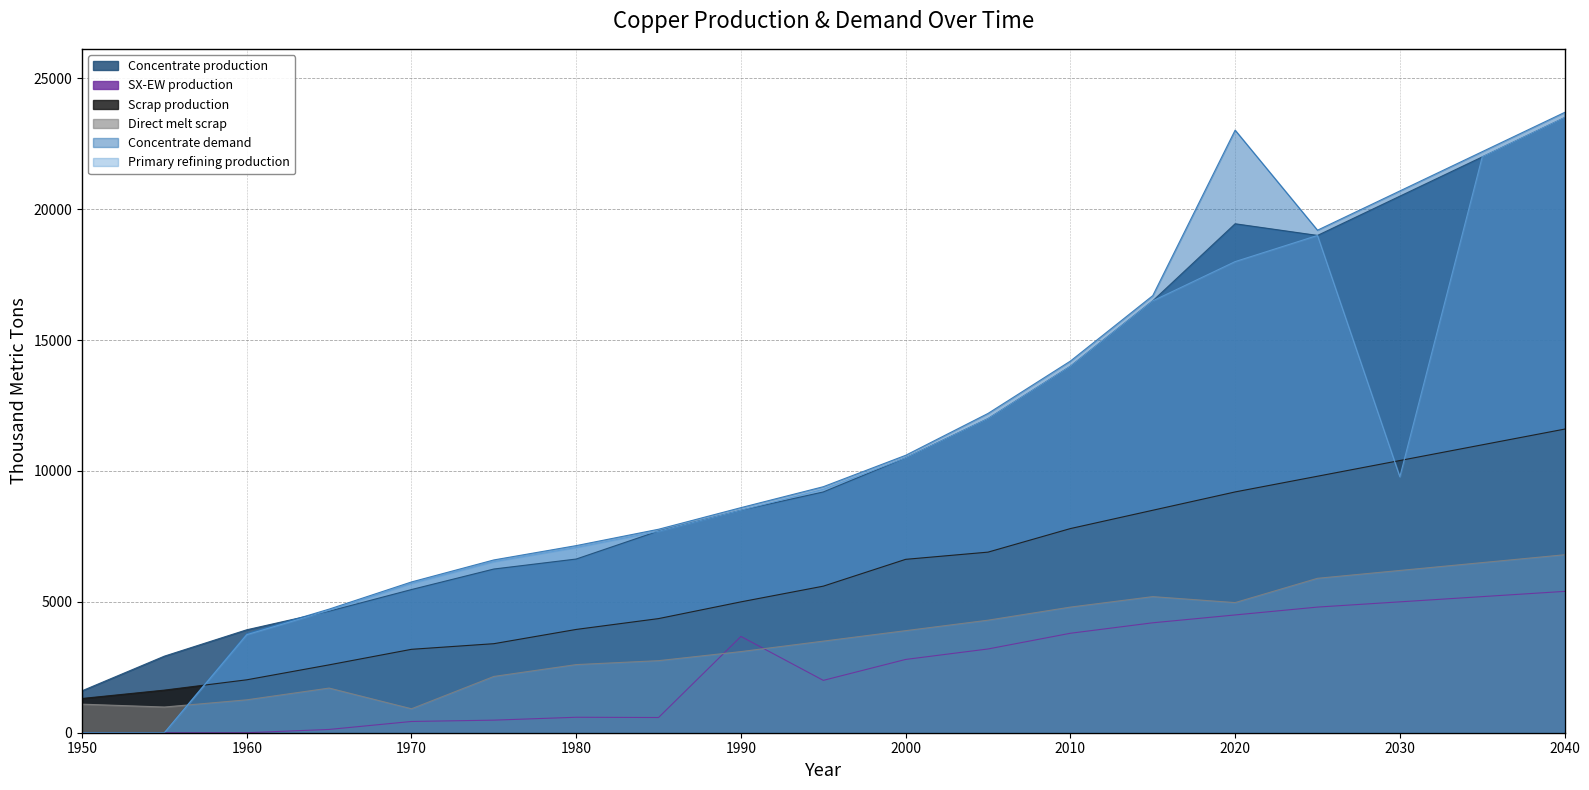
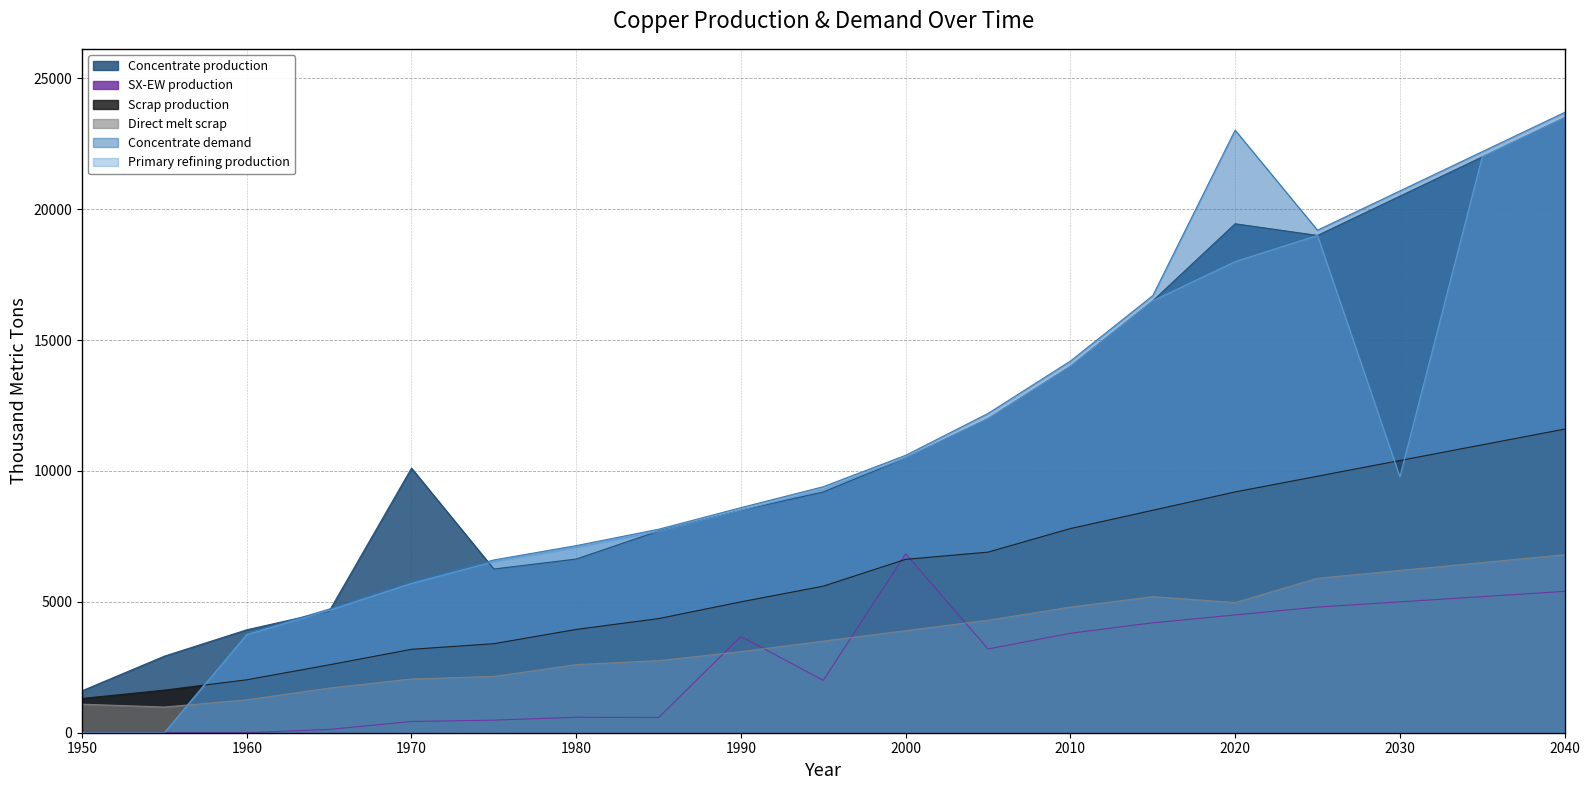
Concentrate production, 1970: 5500 -> 10100
Direct melt scrap, 1970: 900 -> 2100
SX-EW production, 2000: 2800 -> 6800
